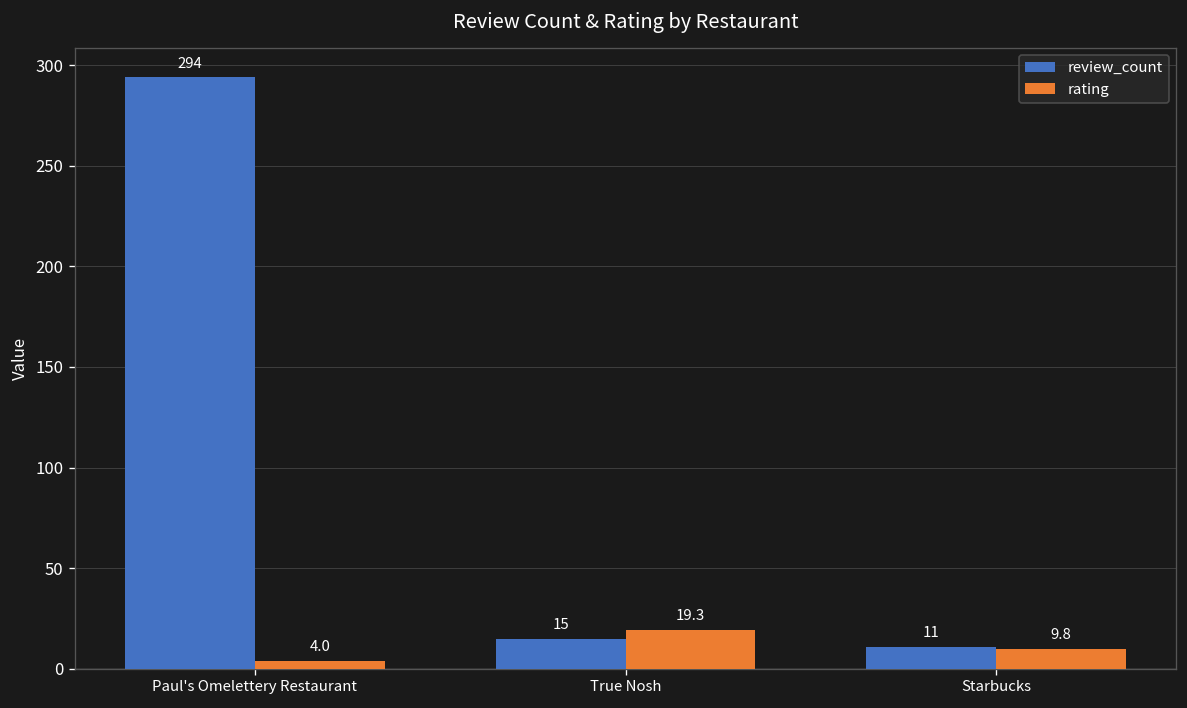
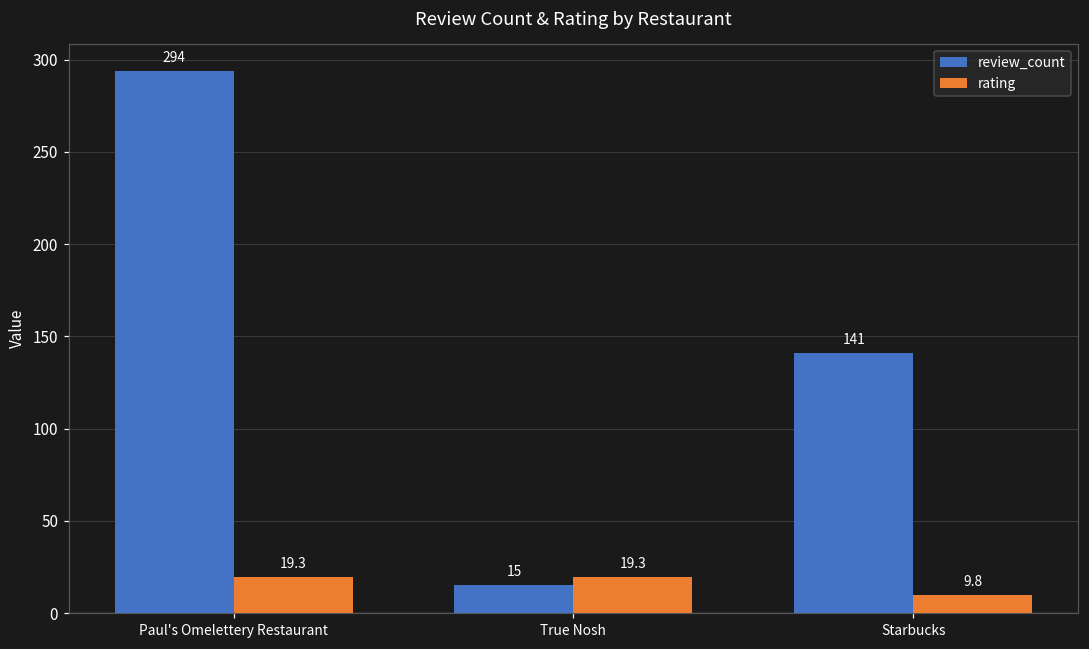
rating, Paul's Omelettery Restaurant: 4.0 -> 19.3
review_count, Starbucks: 11 -> 141
